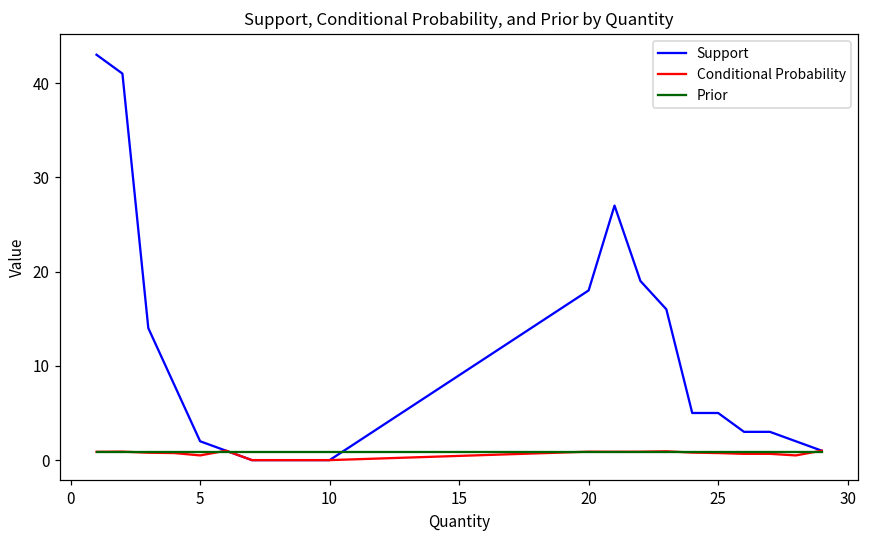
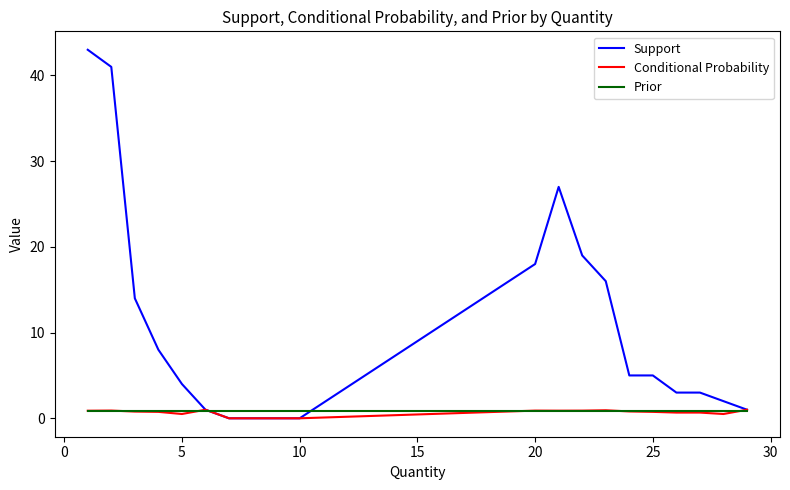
Support, 5: 2 -> 4
